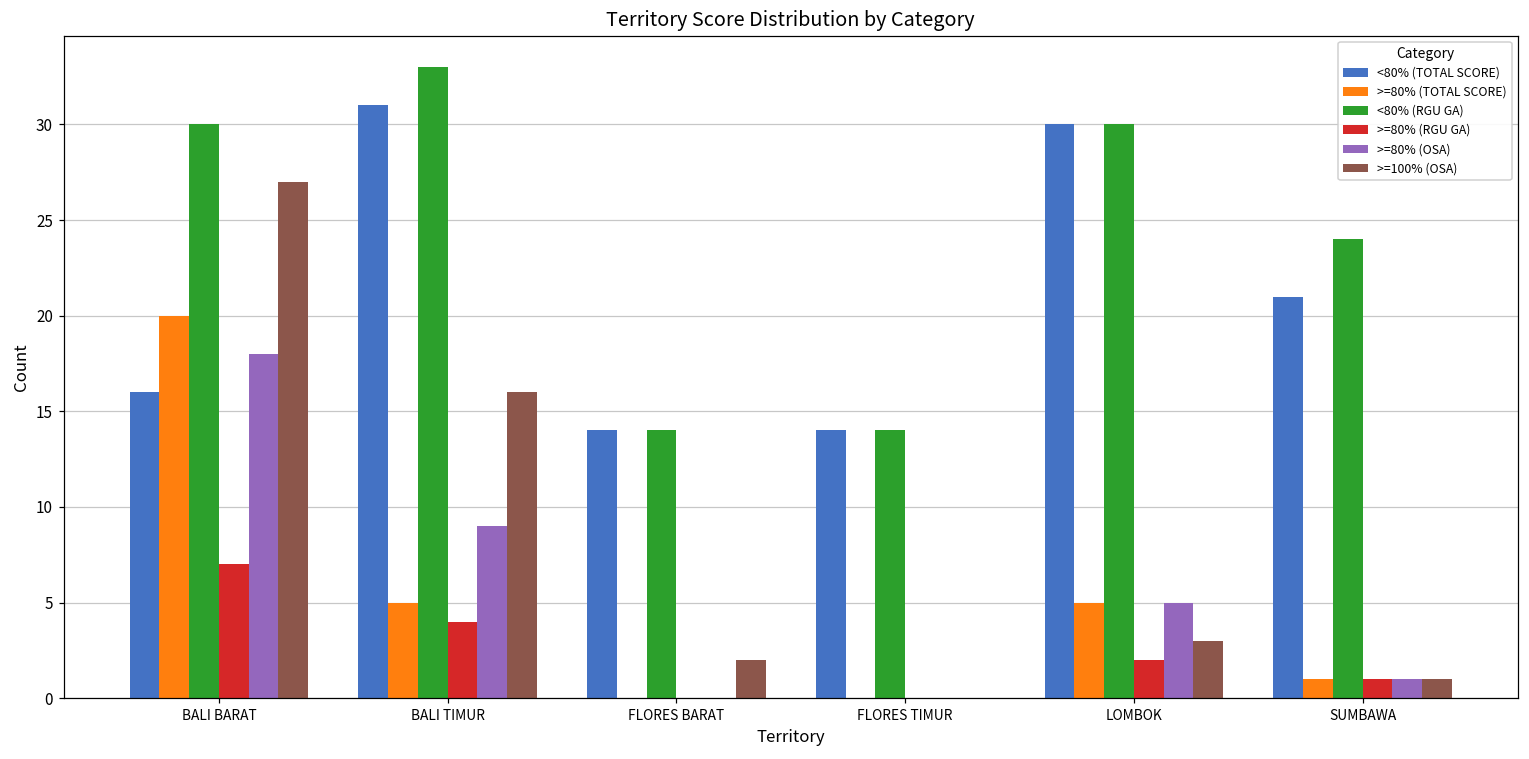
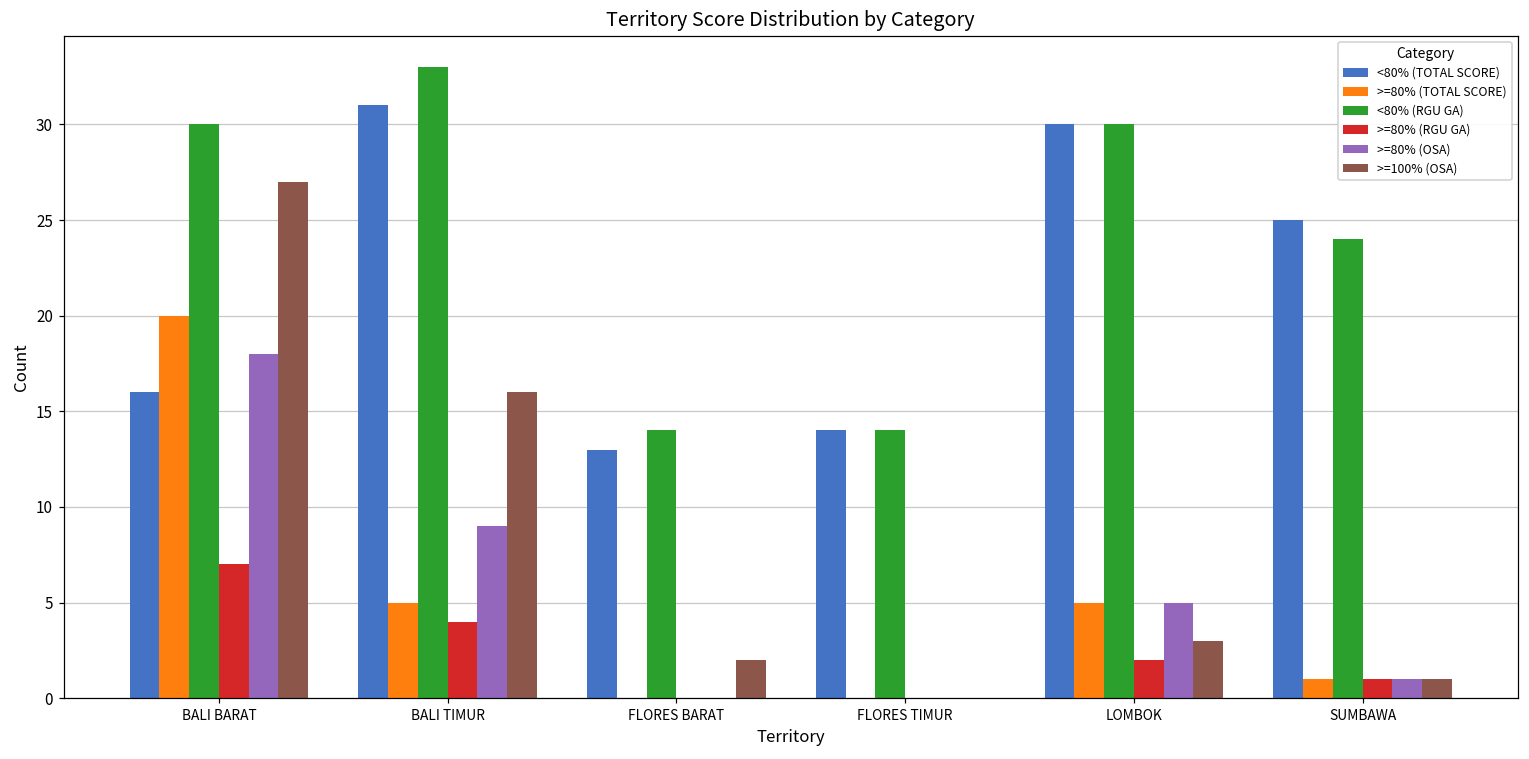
<80% (TOTAL SCORE), FLORES BARAT: 14 -> 13
<80% (TOTAL SCORE), SUMBAWA: 21 -> 25
